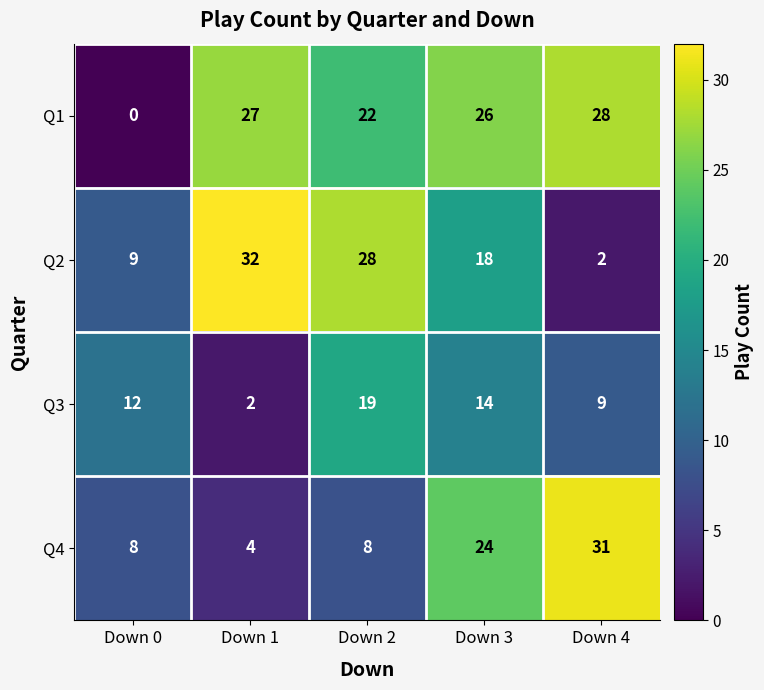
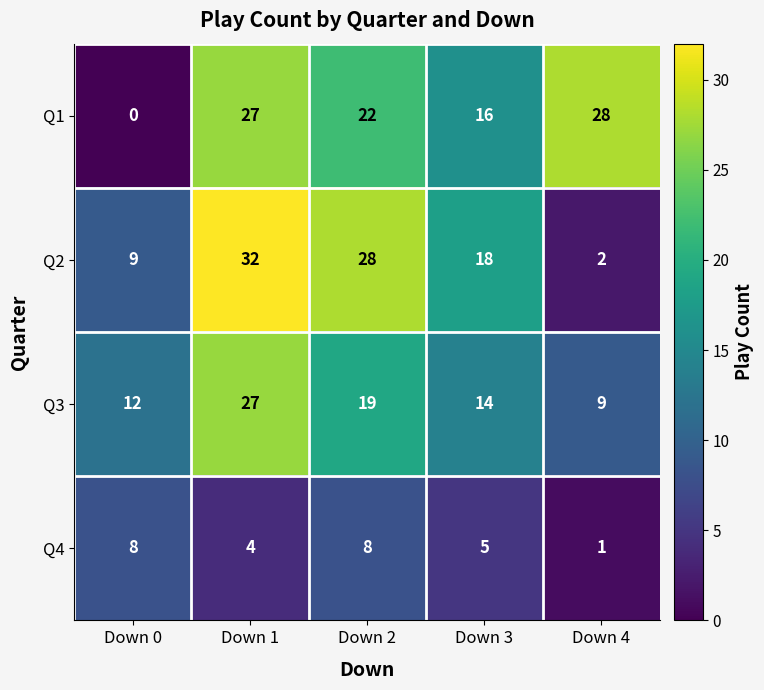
Q1, Down 3: 26 -> 16
Q3, Down 1: 2 -> 27
Q4, Down 3: 24 -> 5
Q4, Down 4: 31 -> 1
